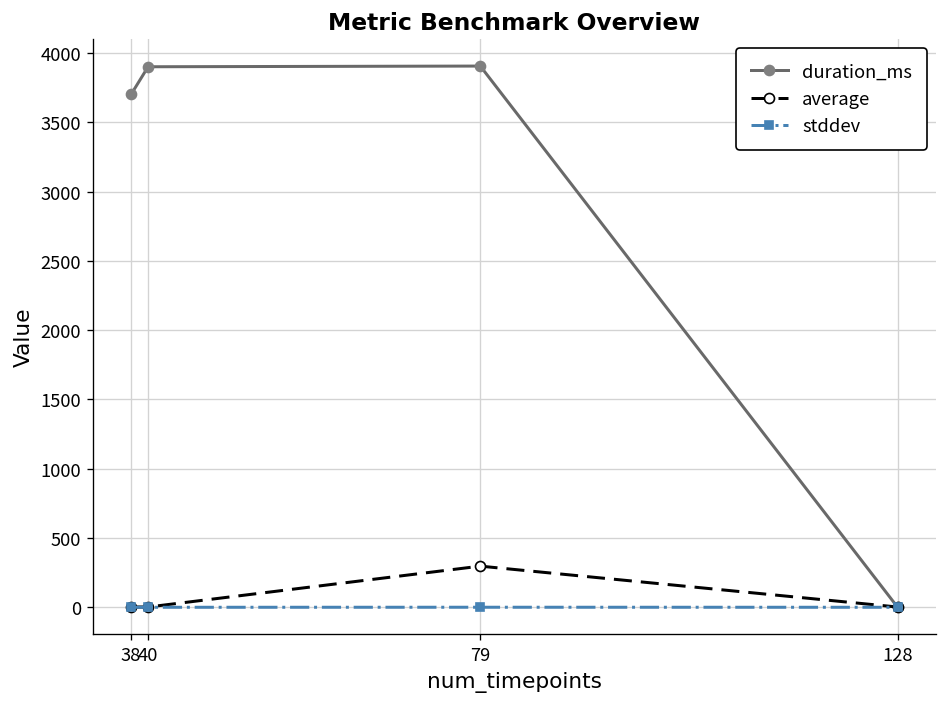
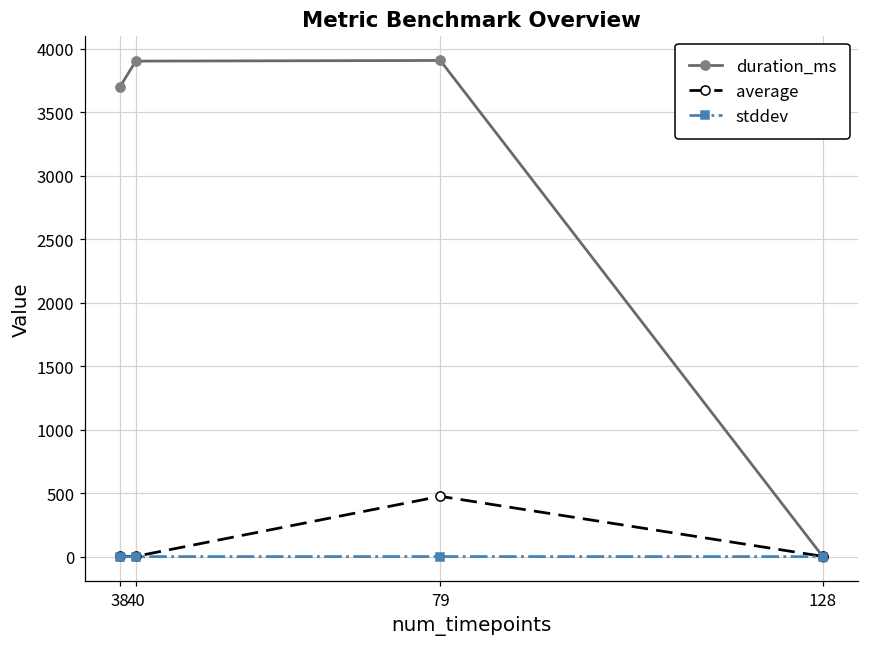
average, 79: 300 -> 470
